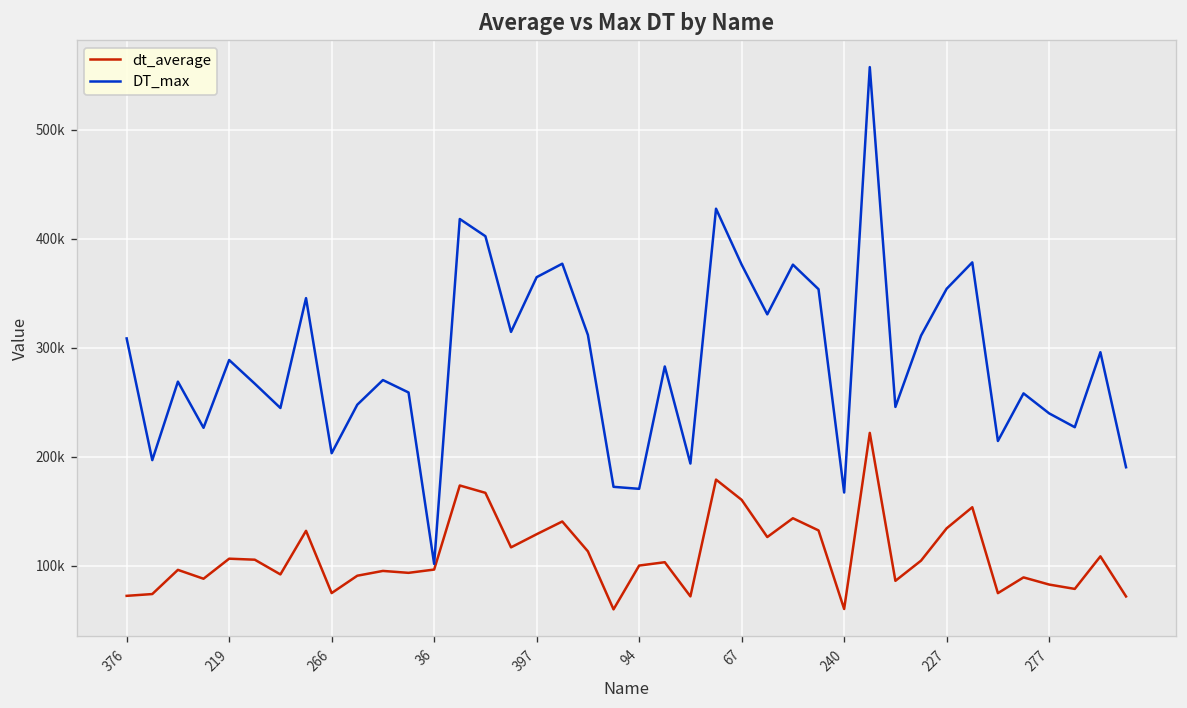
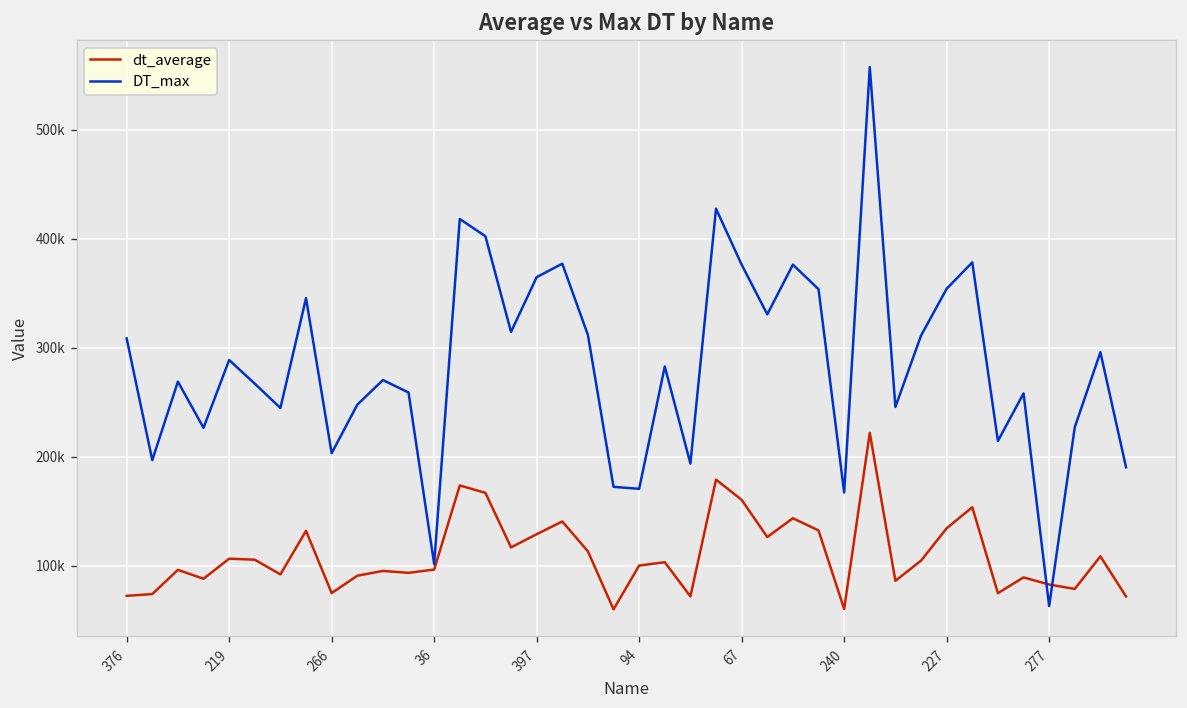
DT_max, 277: 240000 -> 60000
